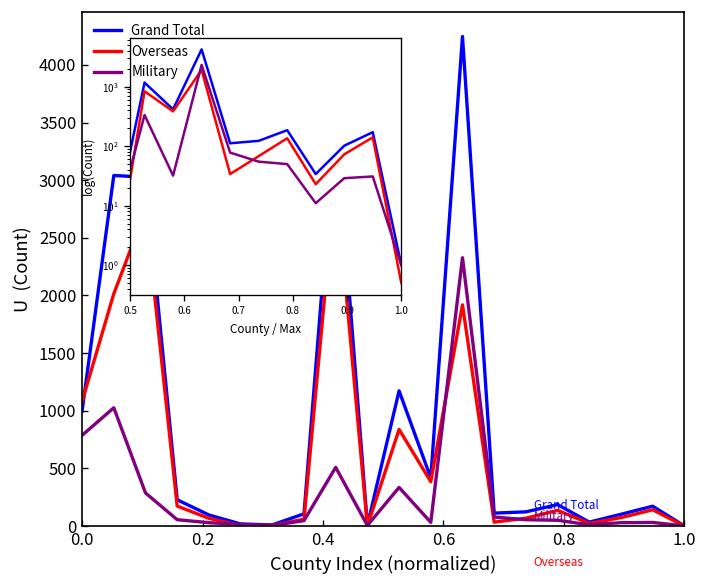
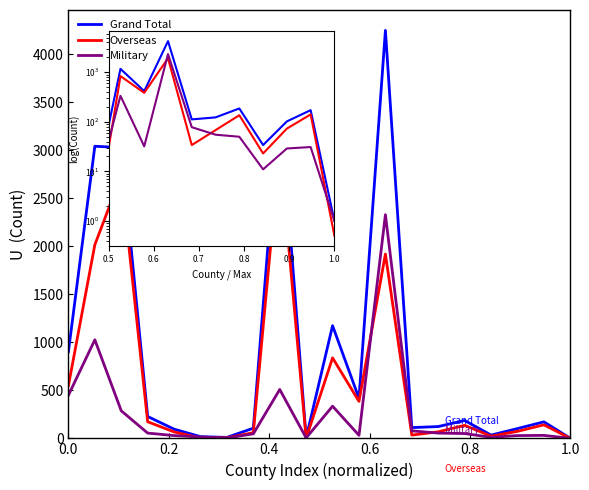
Grand Total, 0.0: 1000 -> 900
Overseas, 0.0: 1100 -> 500
Military, 0.0: 800 -> 400
